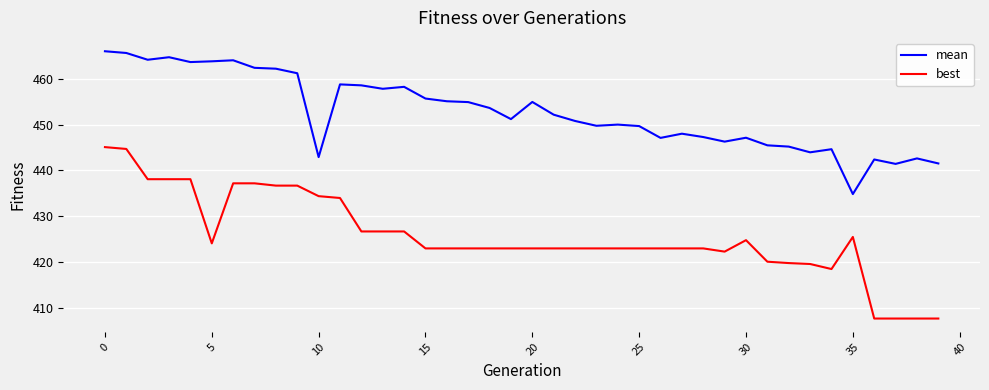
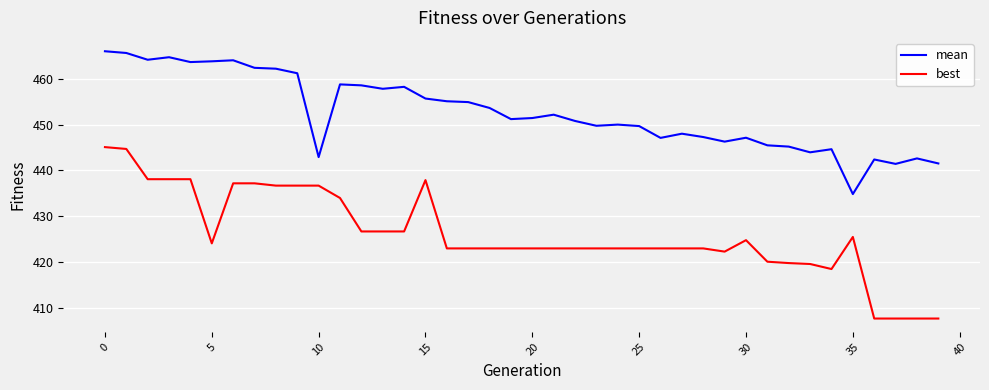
best, 10: 434 -> 437
best, 15: 423 -> 438
mean, 20: 455 -> 451
